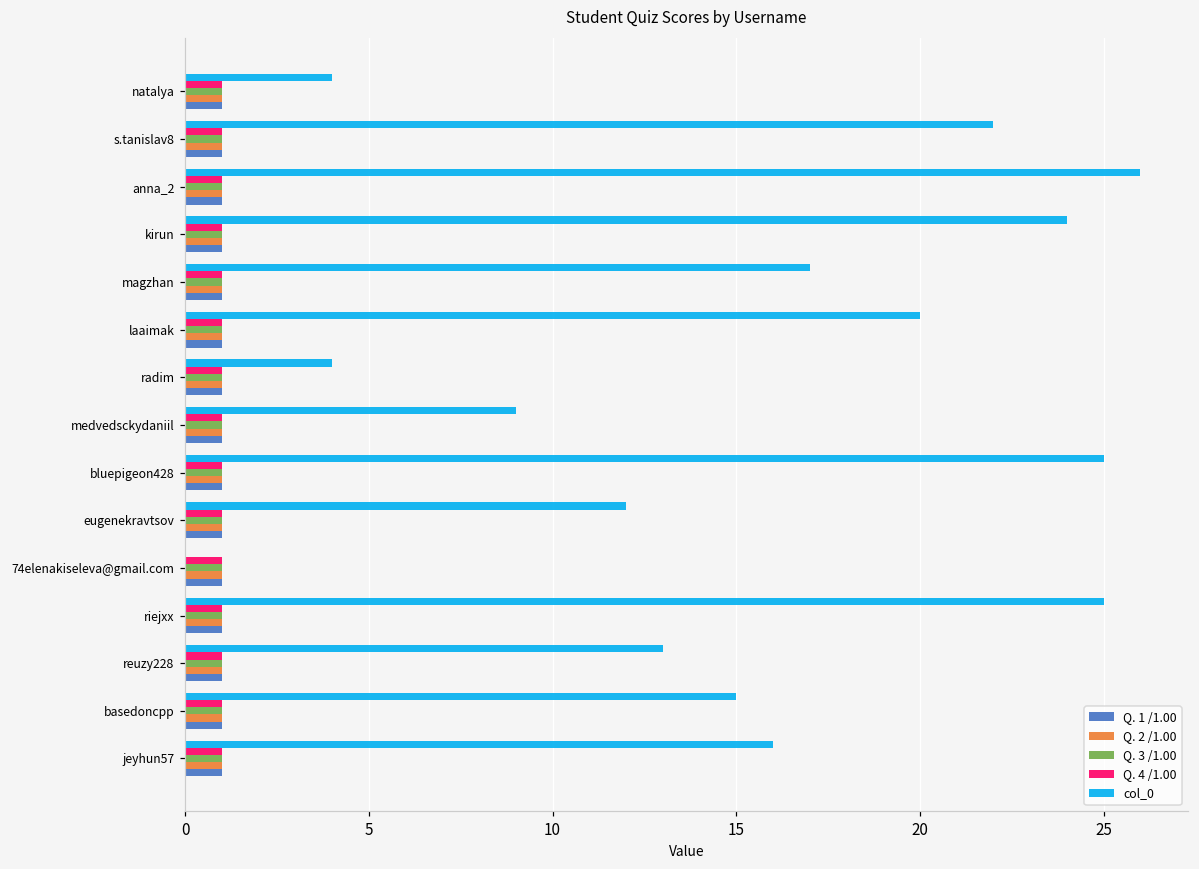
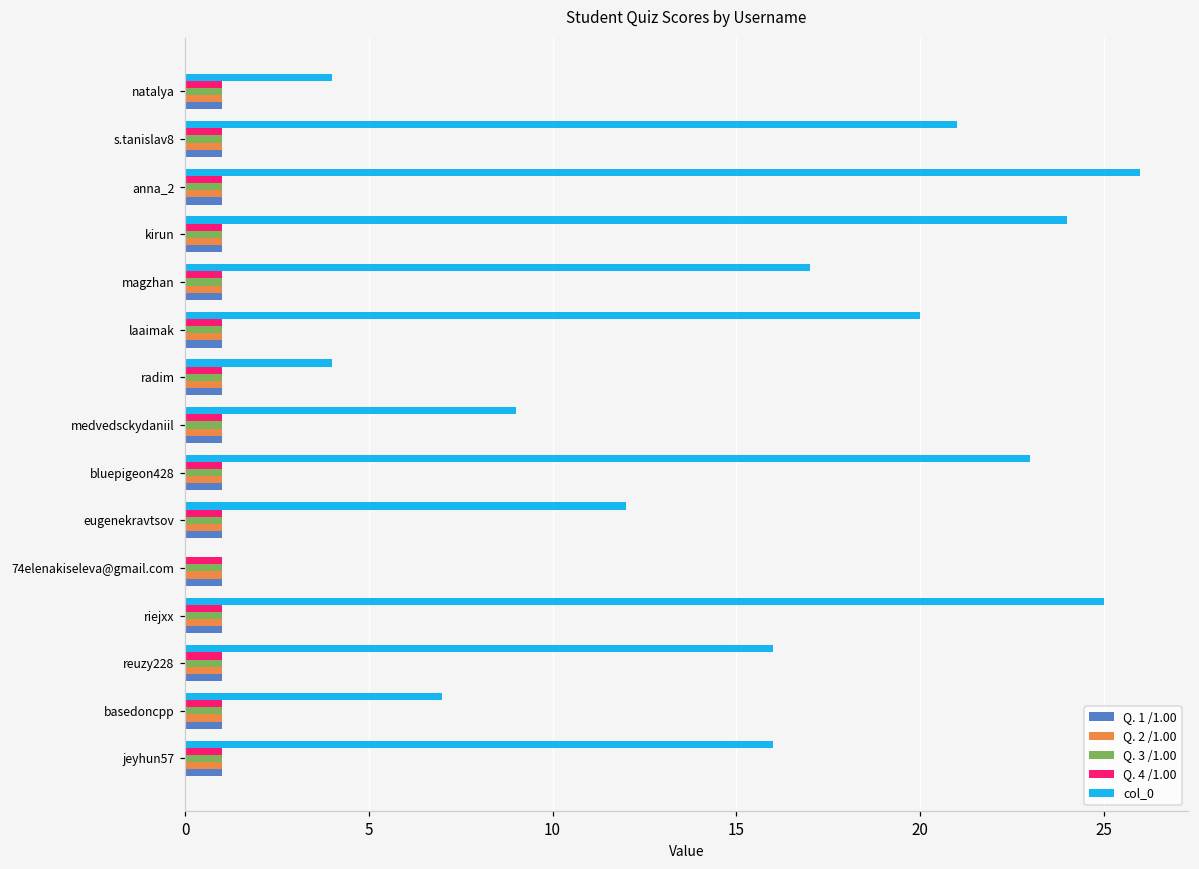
col_0, s.tanislav8: 22 -> 21
col_0, bluepigeon428: 25 -> 23
col_0, reuzy228: 13 -> 16
col_0, basedoncpp: 15 -> 7
